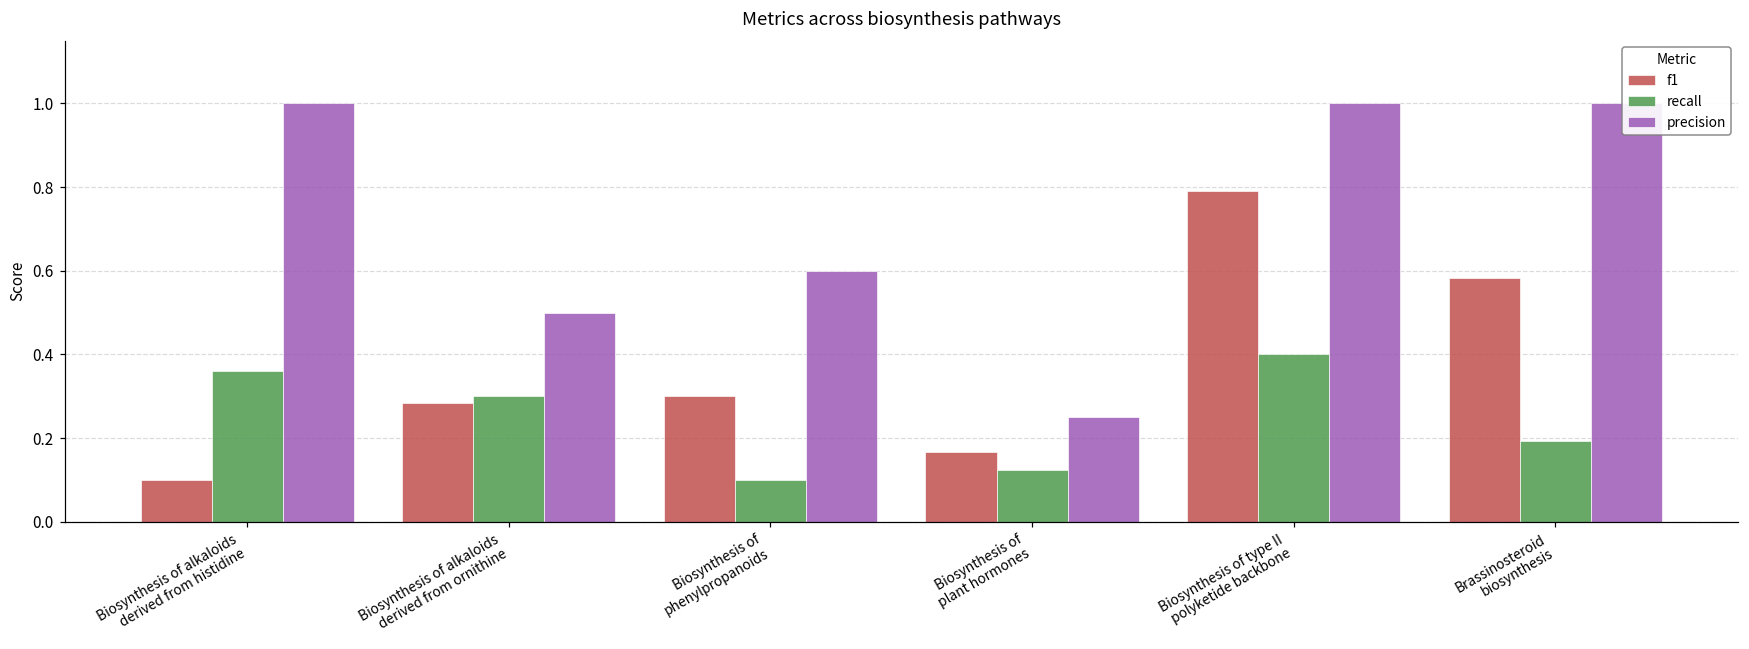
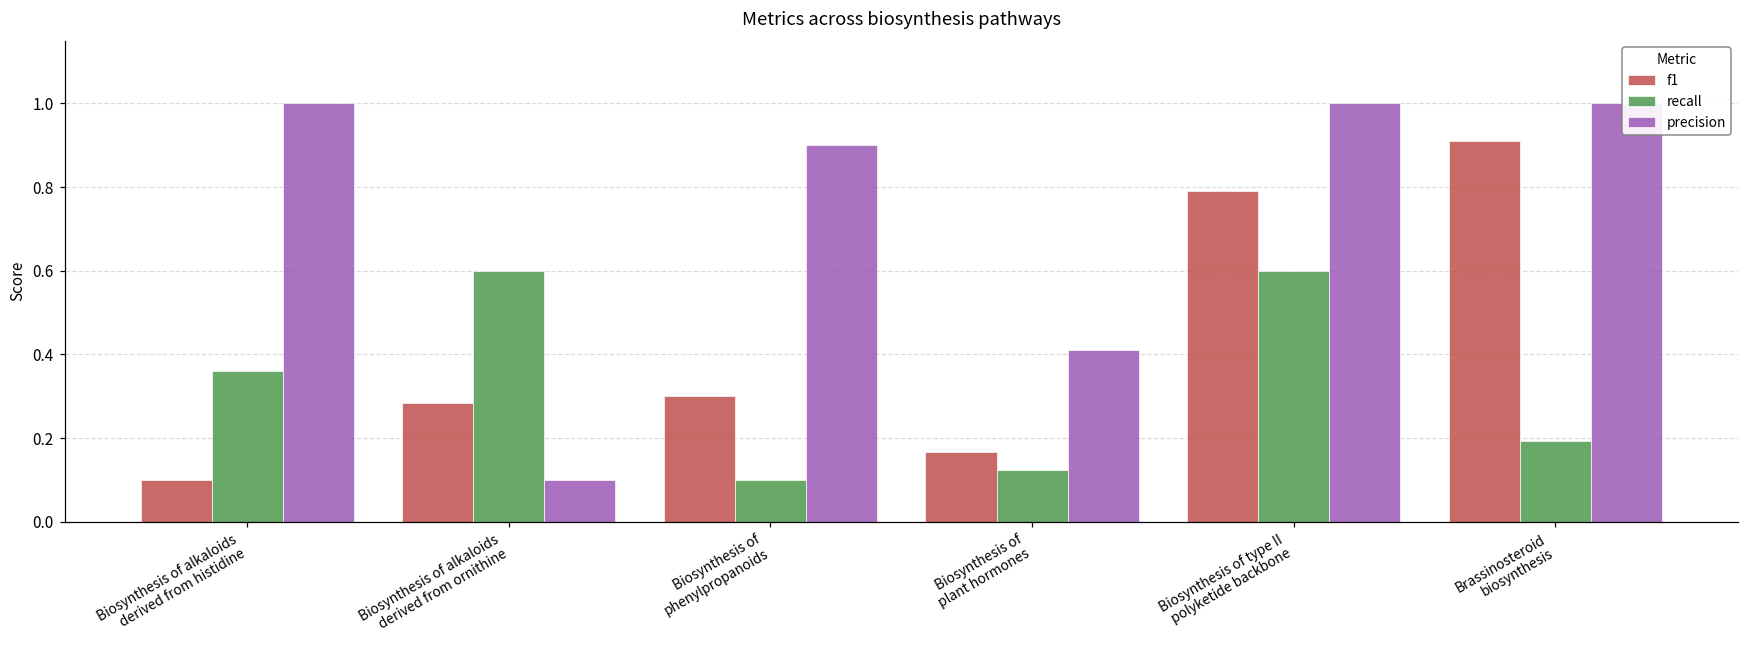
recall, Biosynthesis of alkaloids derived from ornithine: 0.3 -> 0.6
precision, Biosynthesis of alkaloids derived from ornithine: 0.5 -> 0.1
precision, Biosynthesis of phenylpropanoids: 0.6 -> 0.9
precision, Biosynthesis of plant hormones: 0.25 -> 0.41
recall, Biosynthesis of type II polyketide backbone: 0.4 -> 0.6
f1, Brassinosteroid biosynthesis: 0.58 -> 0.91
